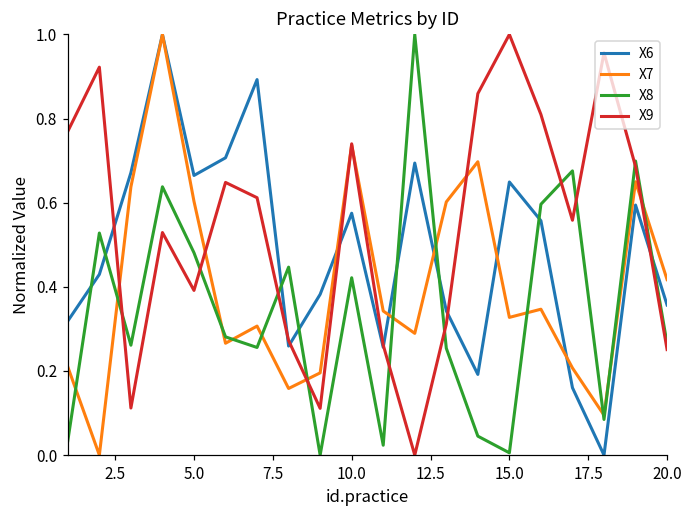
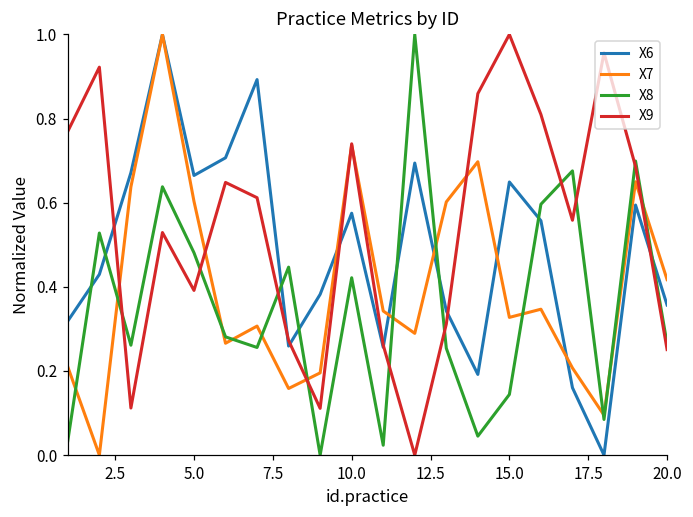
X8, 15.0: 0.01 -> 0.14
